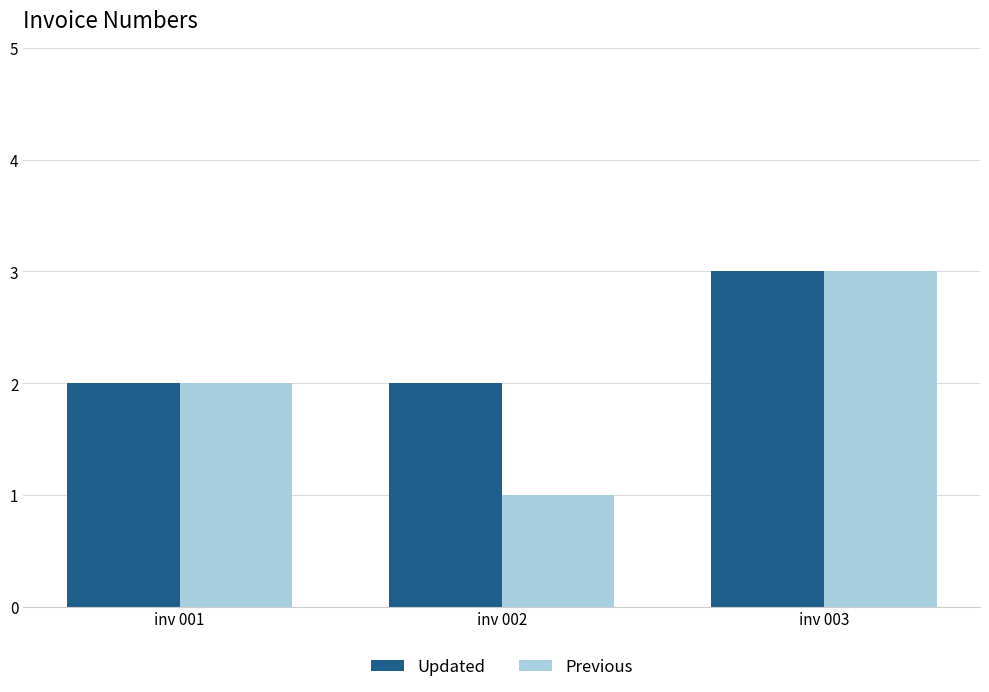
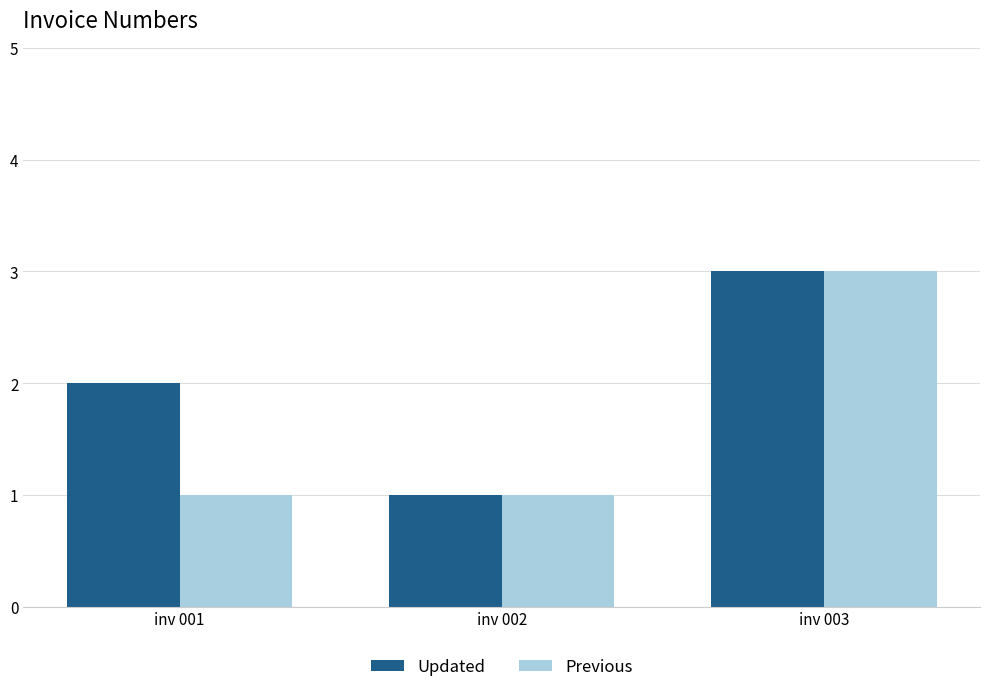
Previous, inv 001: 2 -> 1
Updated, inv 002: 2 -> 1
